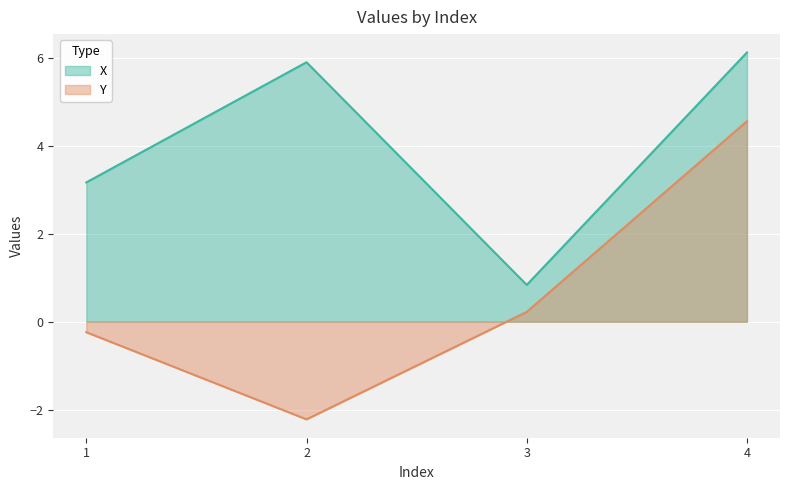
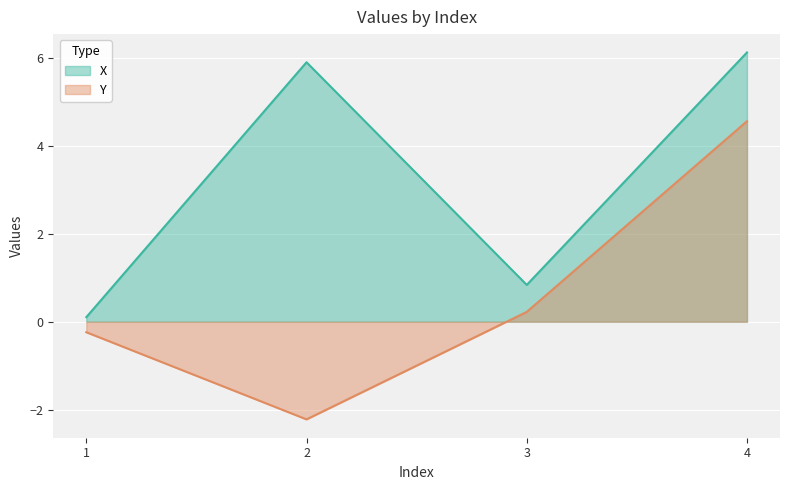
X, 1: 3.2 -> 0.1
